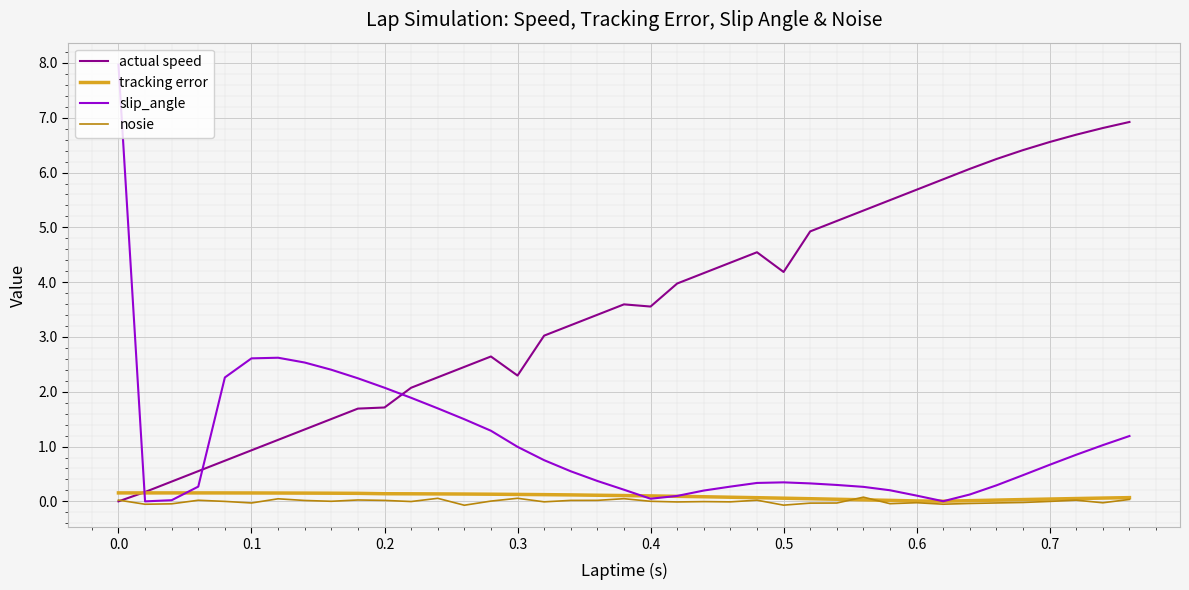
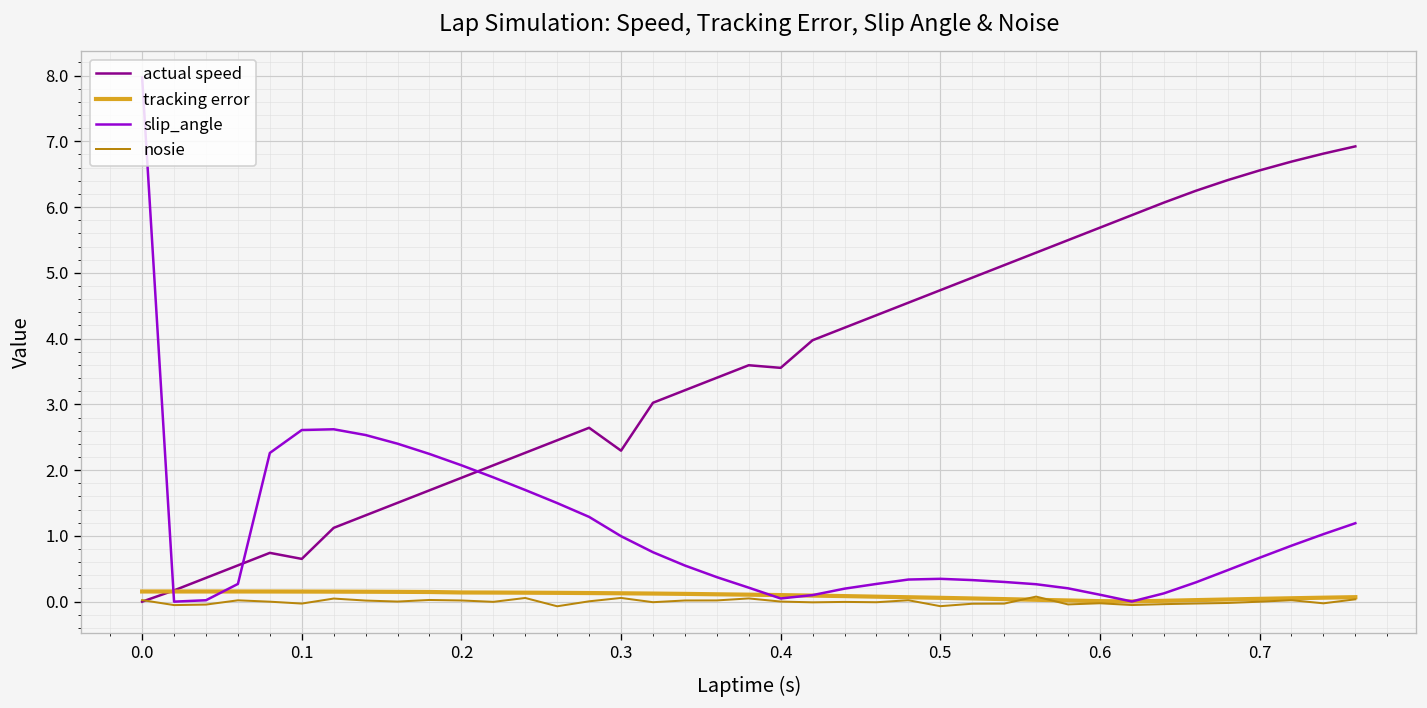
actual speed, 0.1: 0.9 -> 0.7
actual speed, 0.2: 1.7 -> 1.9
actual speed, 0.5: 4.2 -> 4.7
